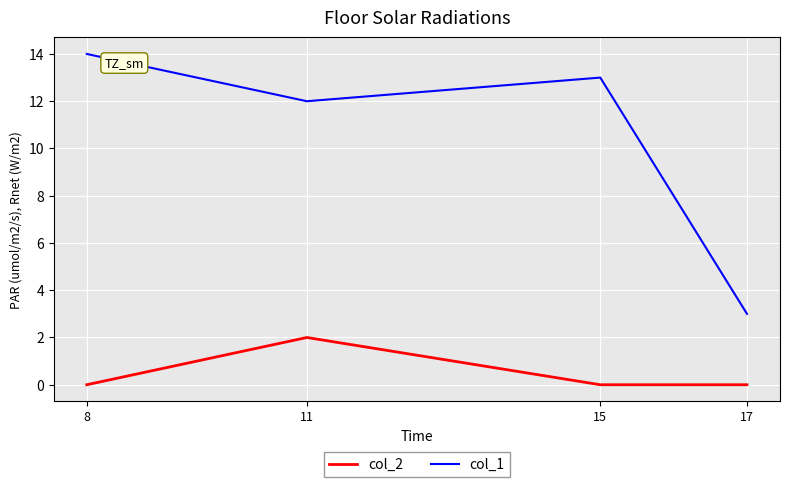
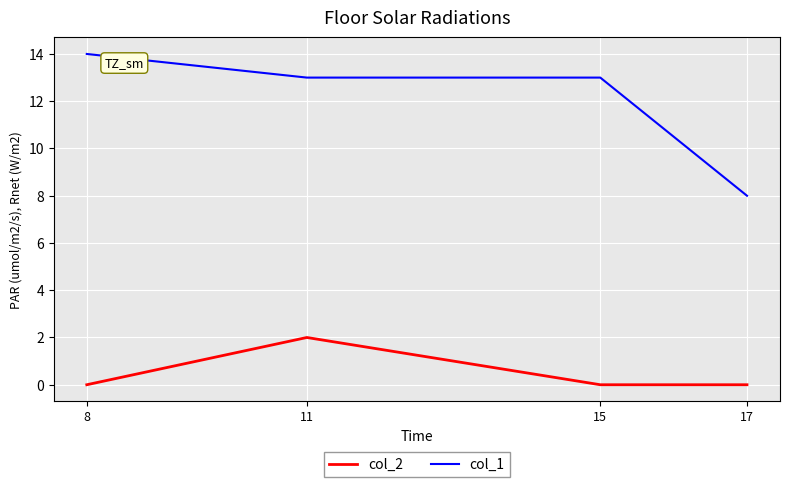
col_1, 11: 12 -> 13
col_1, 17: 3 -> 8
